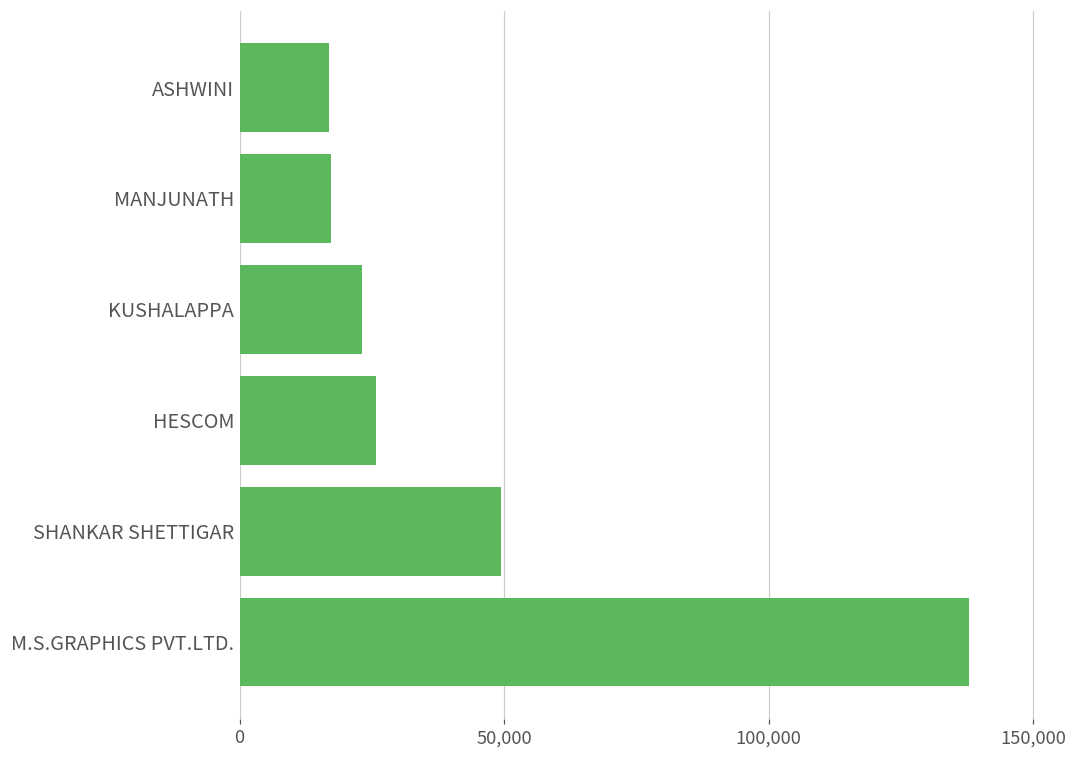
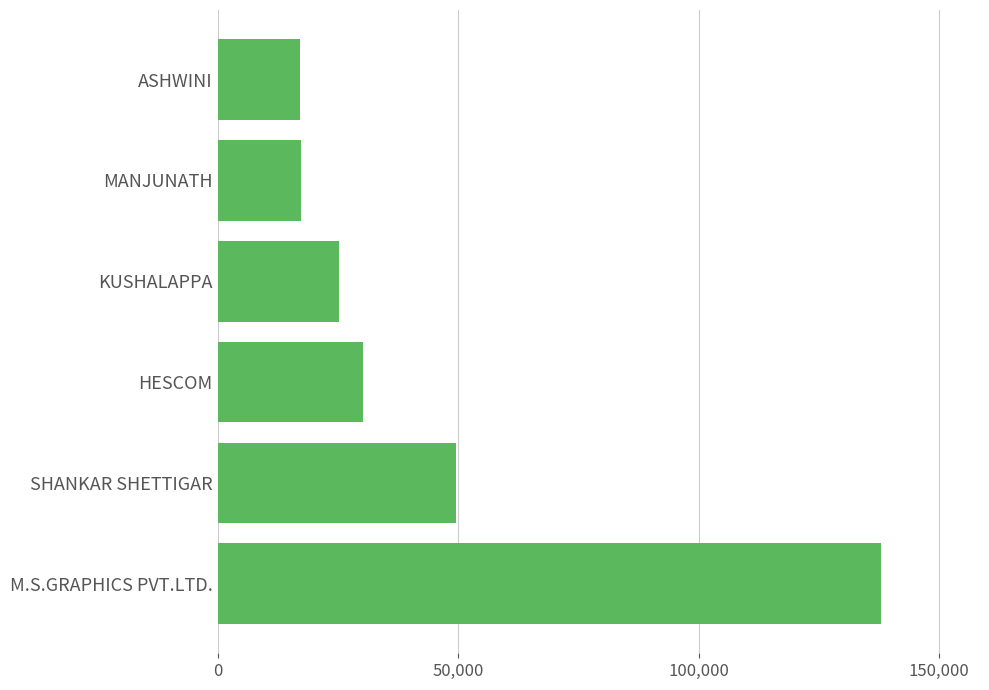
KUSHALAPPA: 23,000 -> 25,000
HESCOM: 26,000 -> 30,000
